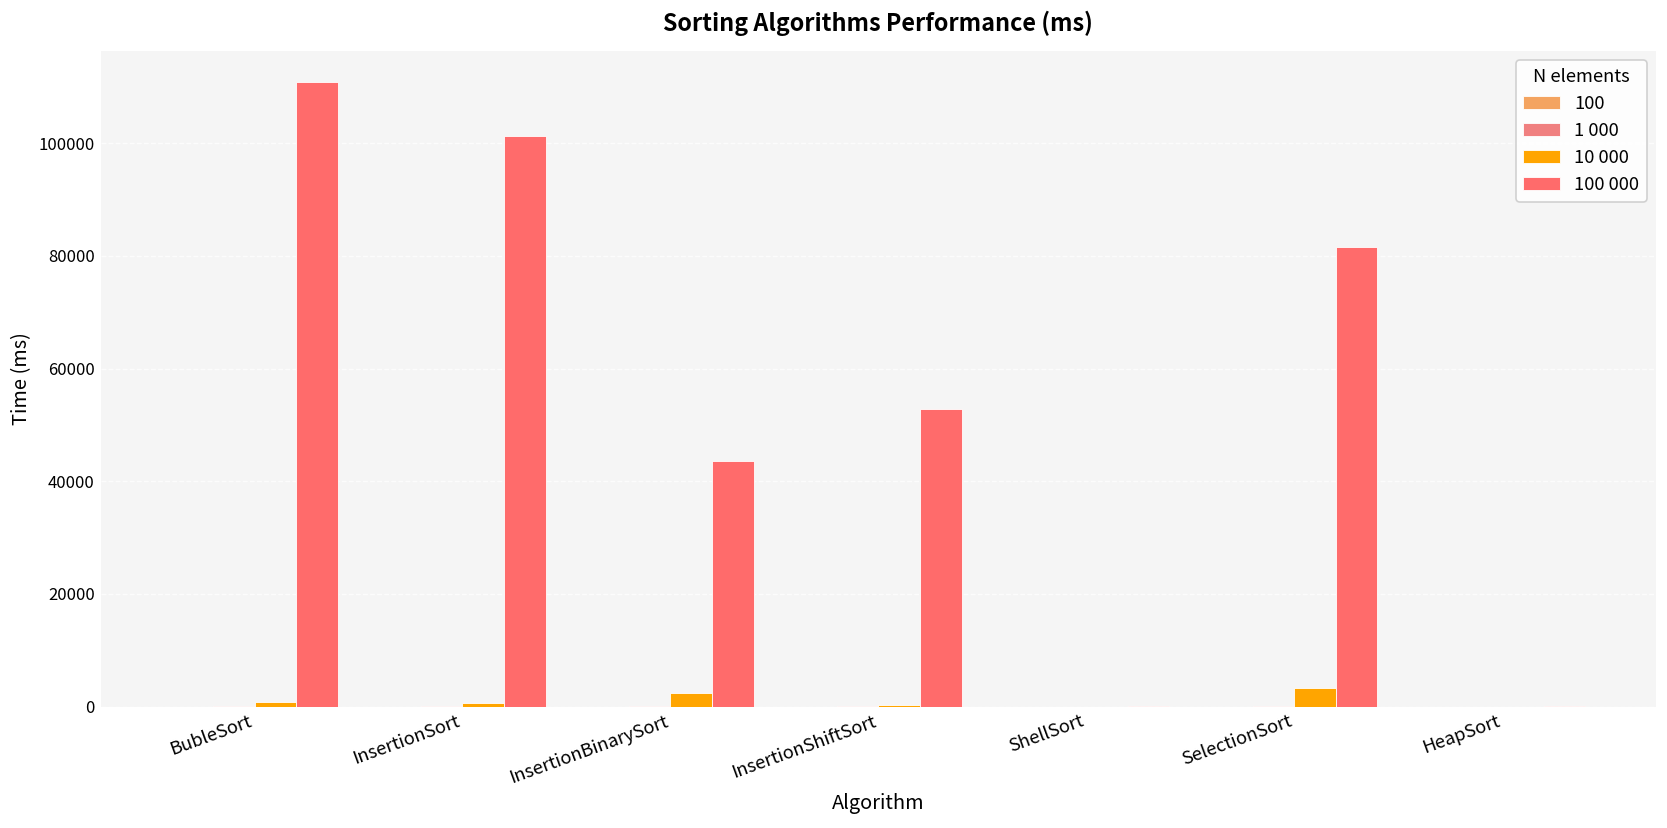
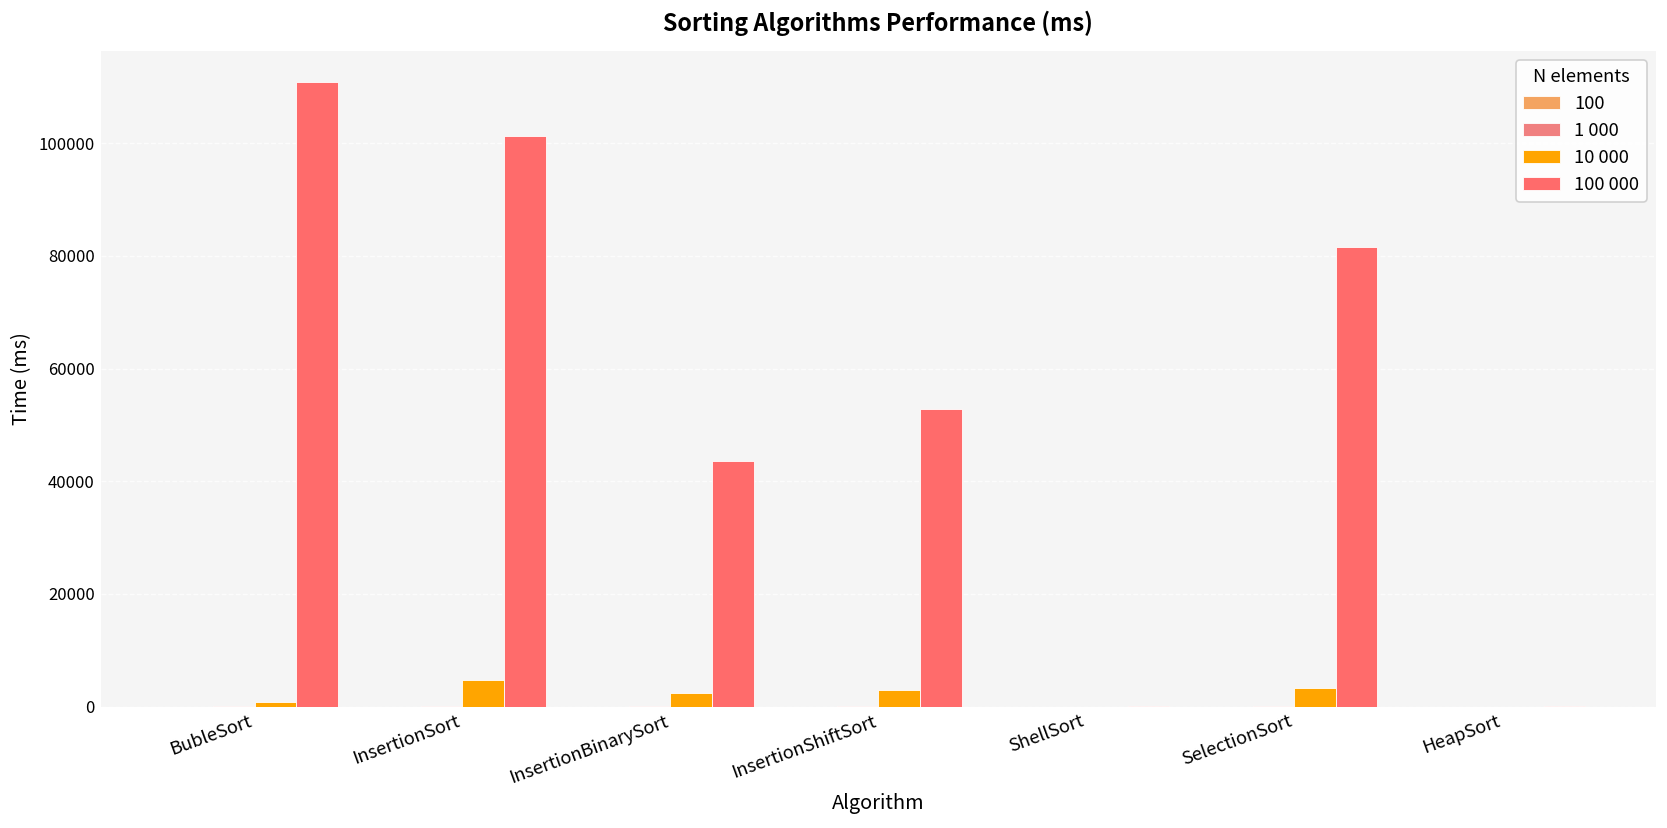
10 000, InsertionSort: 1000 -> 5000
10 000, InsertionShiftSort: 0 -> 3000
